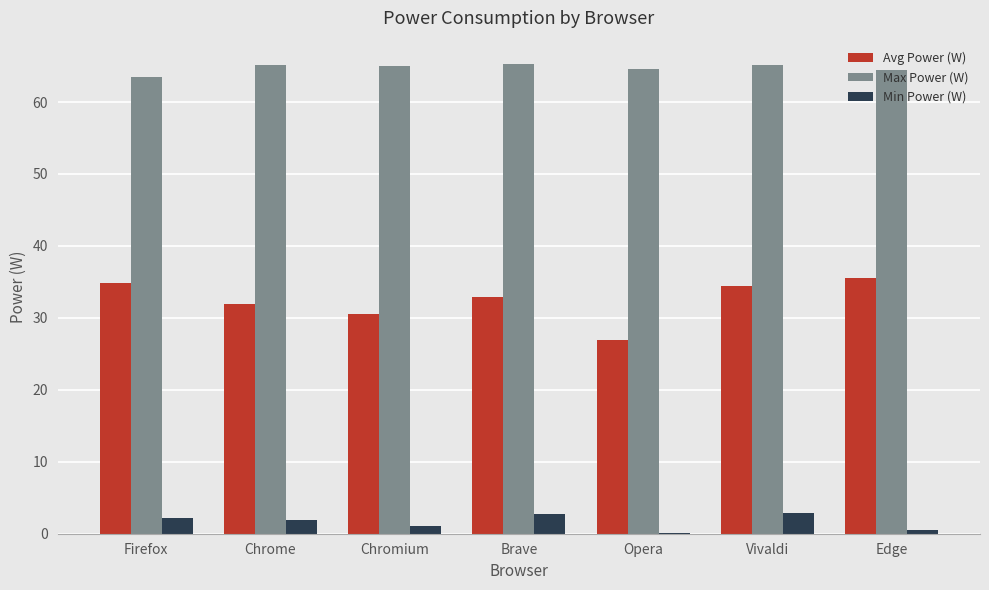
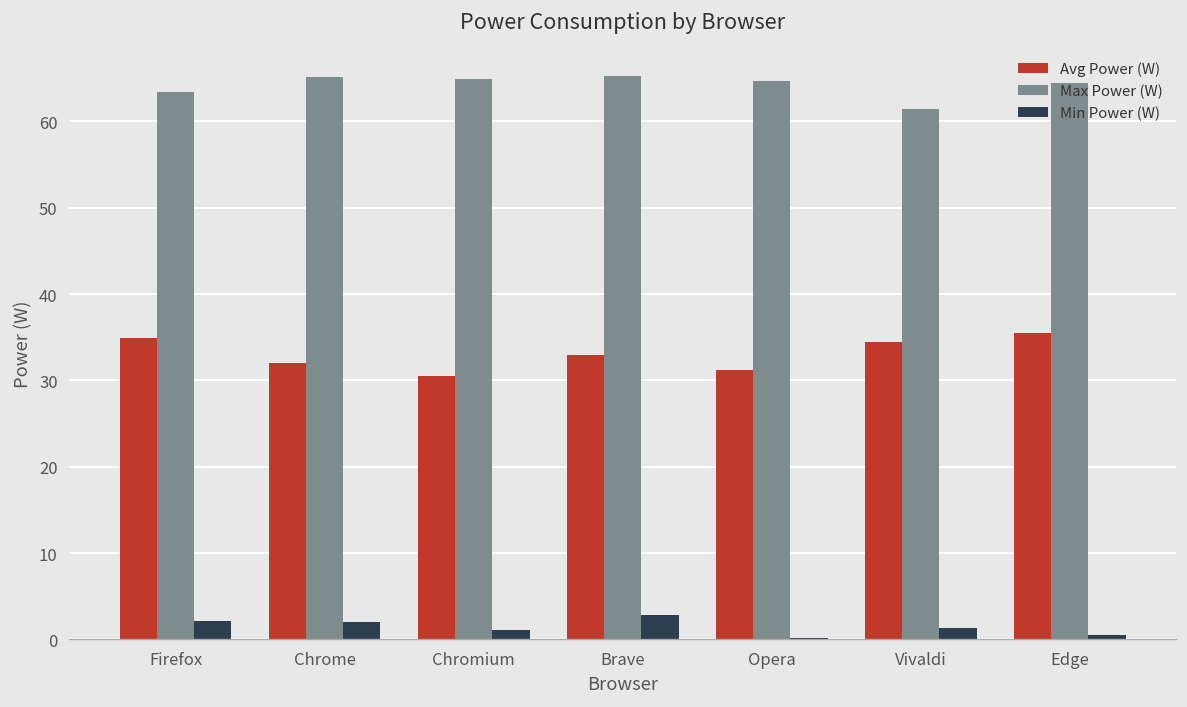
Avg Power (W), Opera: 27 -> 31
Max Power (W), Vivaldi: 65 -> 61
Min Power (W), Vivaldi: 3 -> 1
